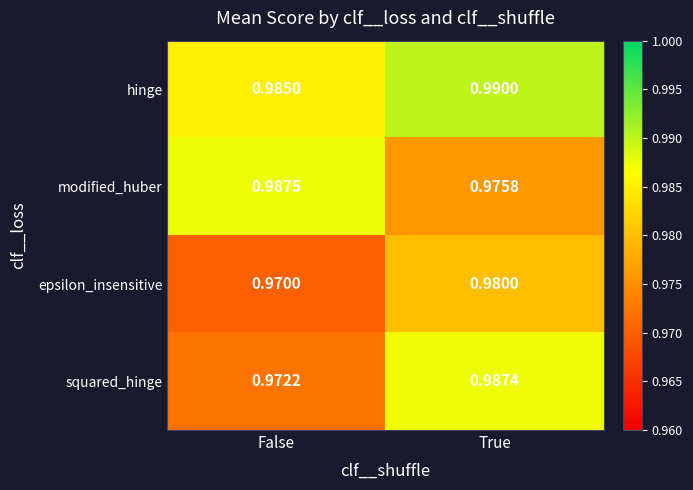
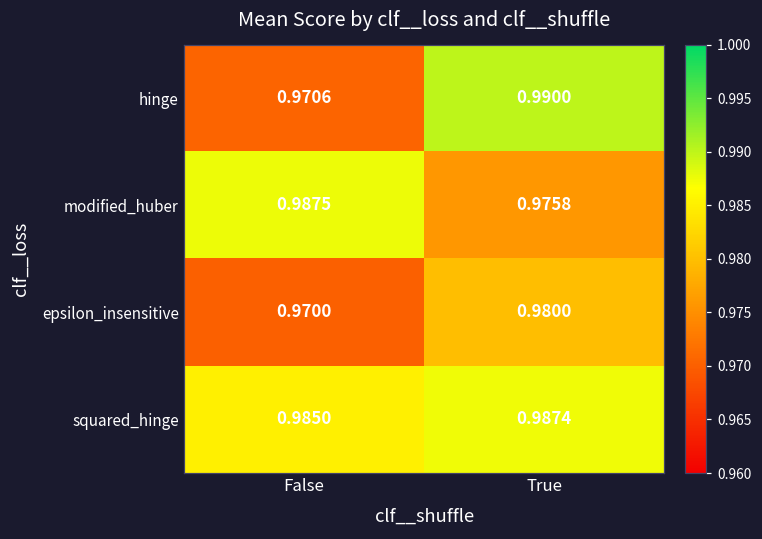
hinge, False: 0.9850 -> 0.9706
squared_hinge, False: 0.9722 -> 0.9850
